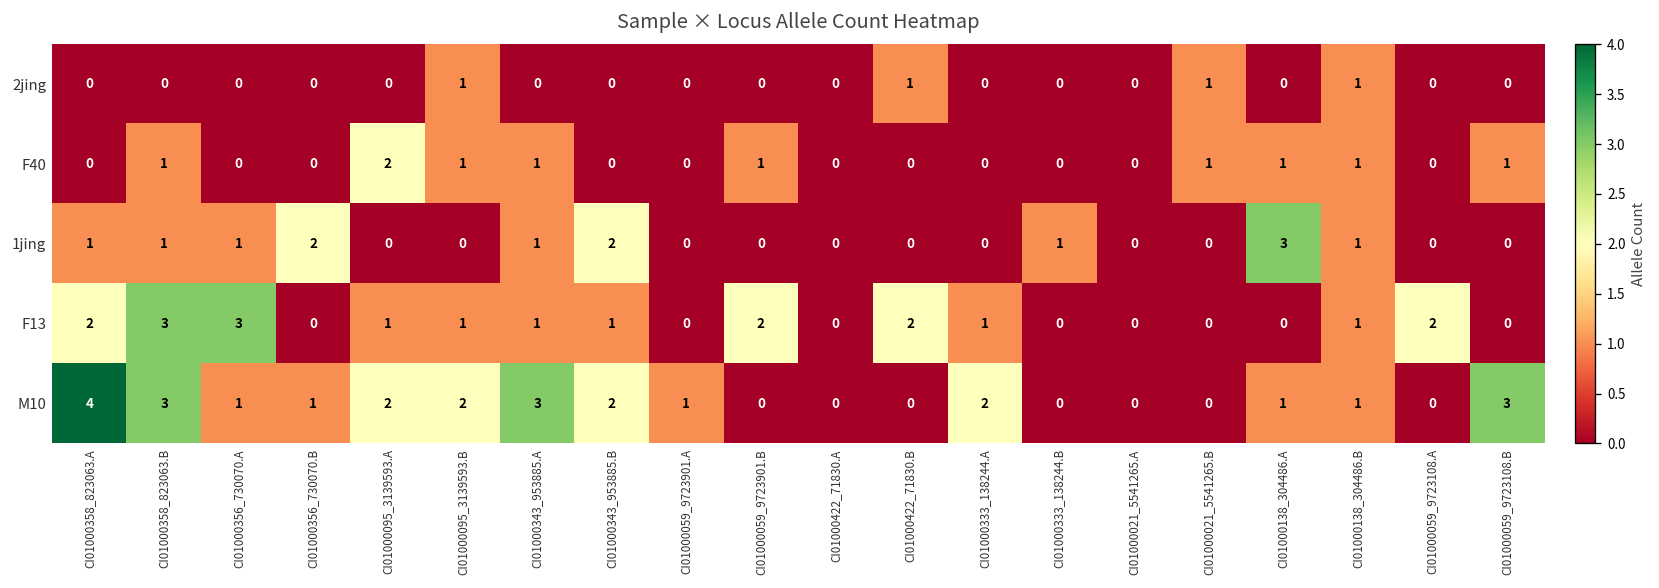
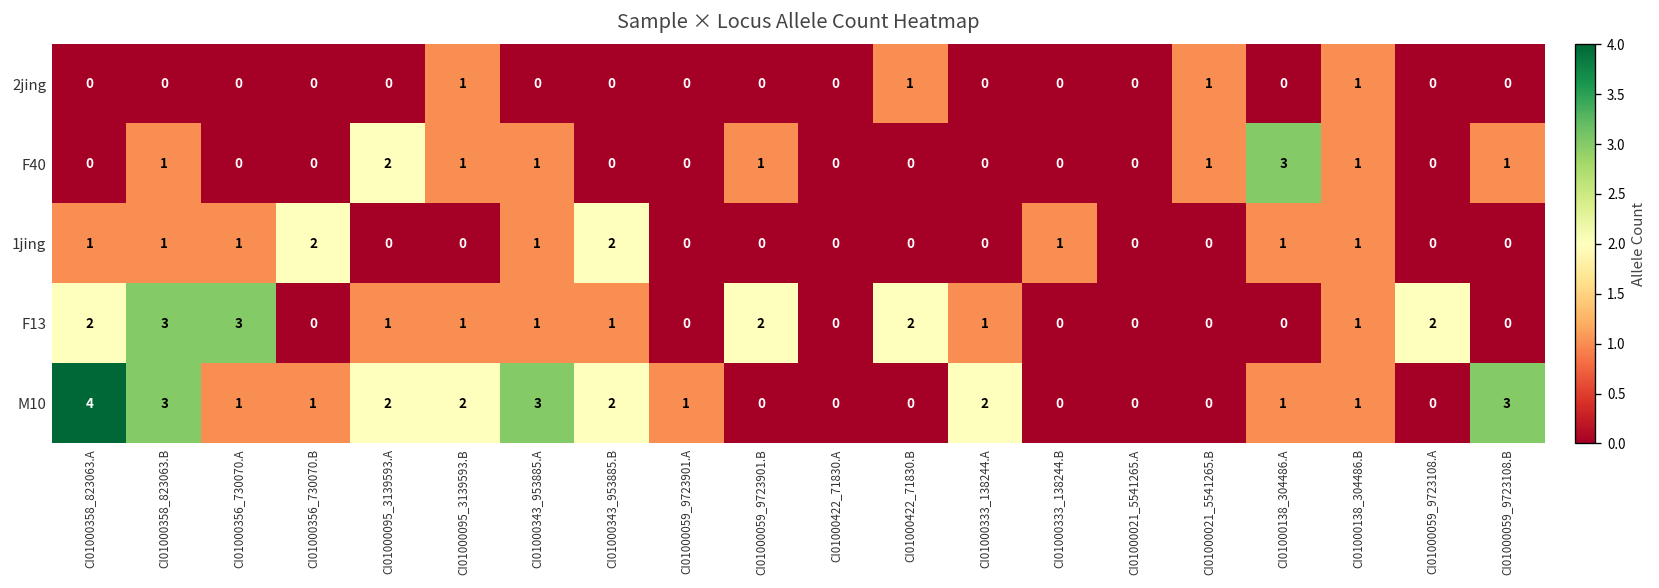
F40, CI01000138_304486.A: 1 -> 3
1jing, CI01000138_304486.A: 3 -> 1
